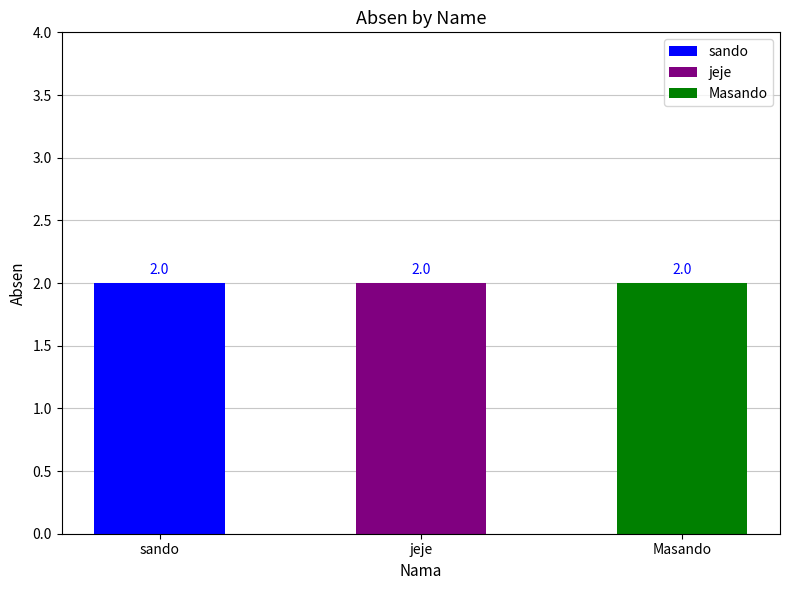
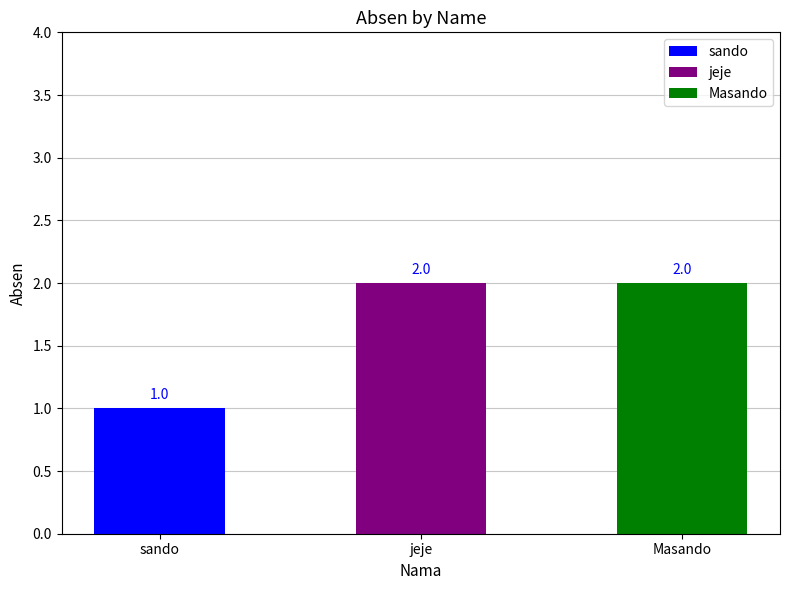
sando: 2.0 -> 1.0
